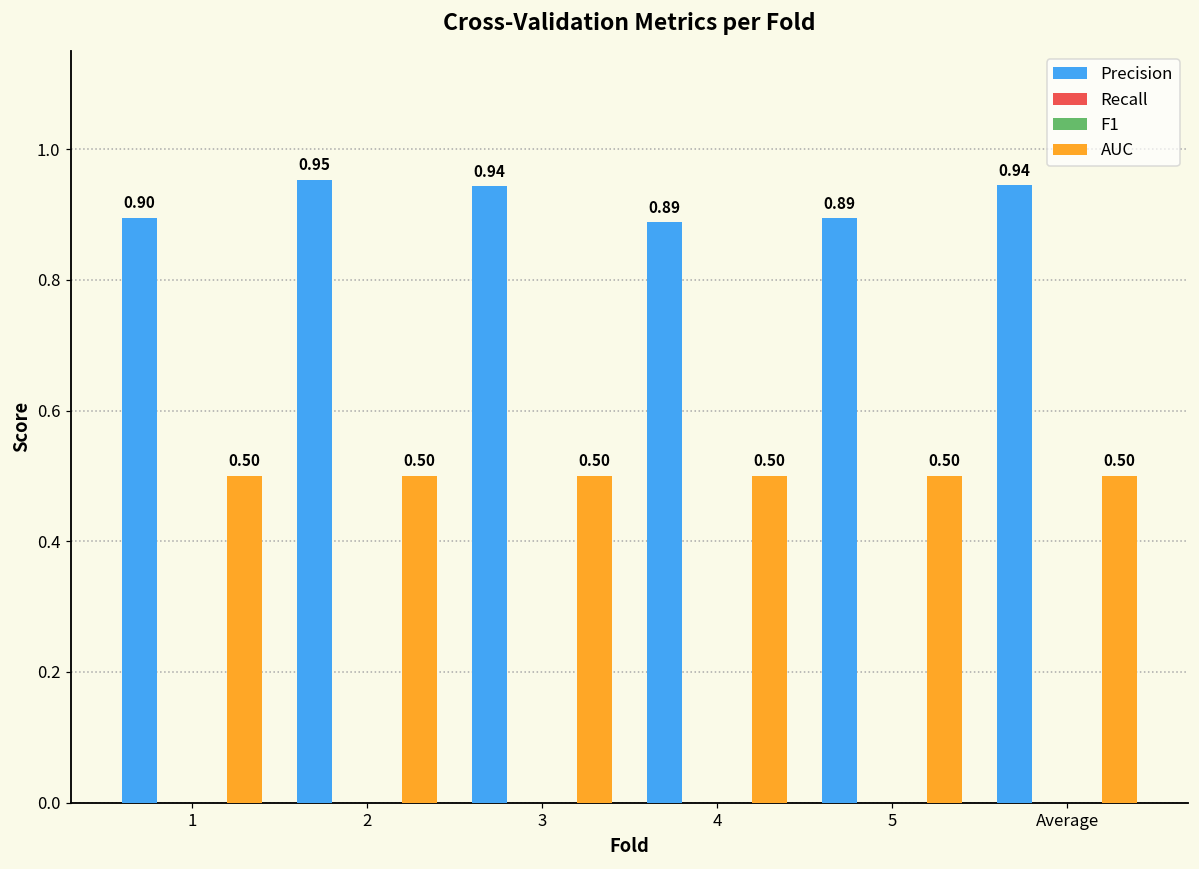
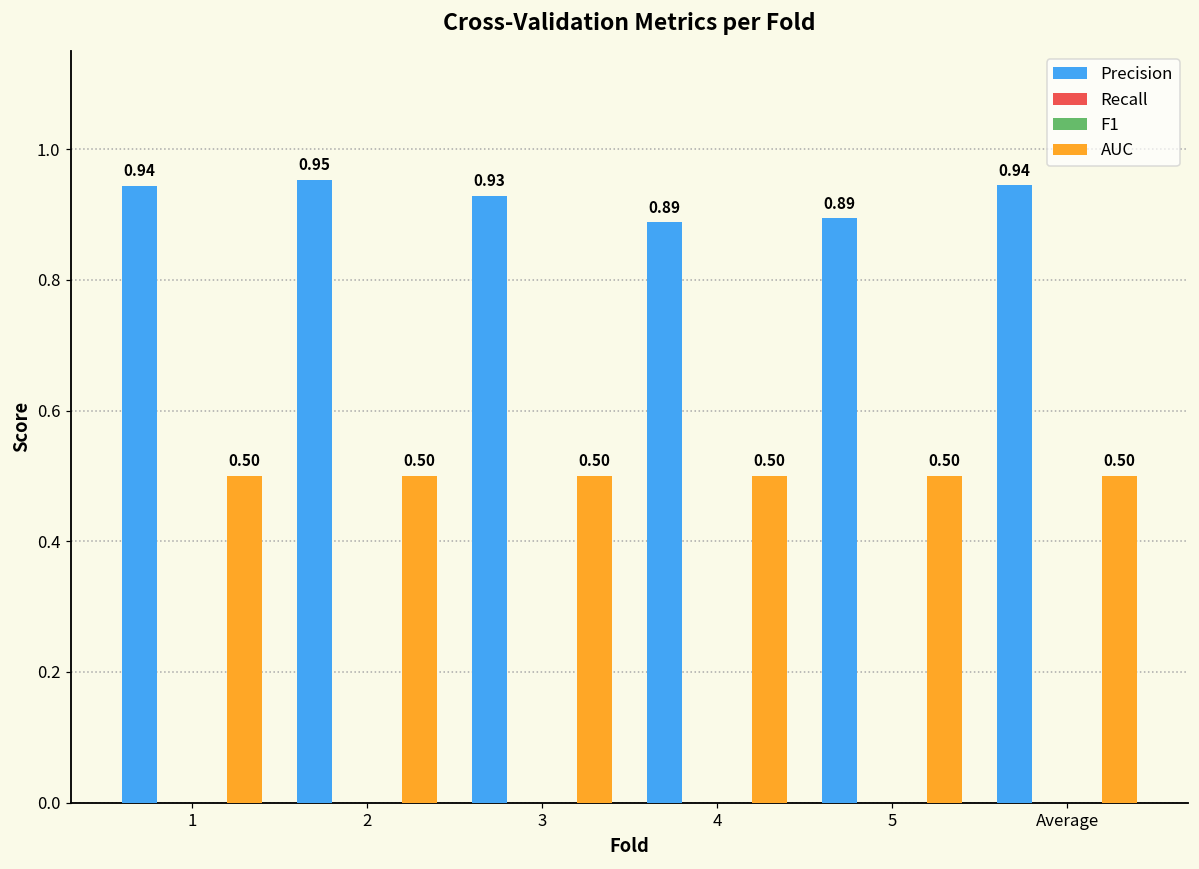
Precision, 1: 0.90 -> 0.94
Precision, 3: 0.94 -> 0.93
